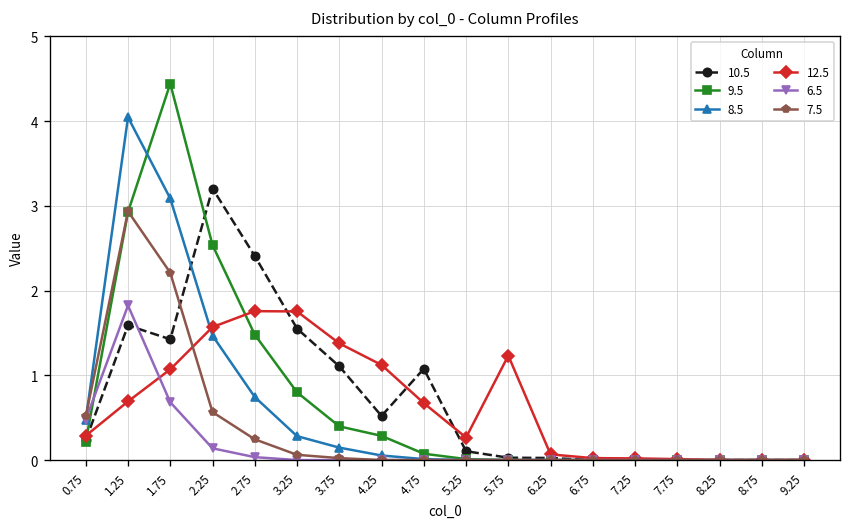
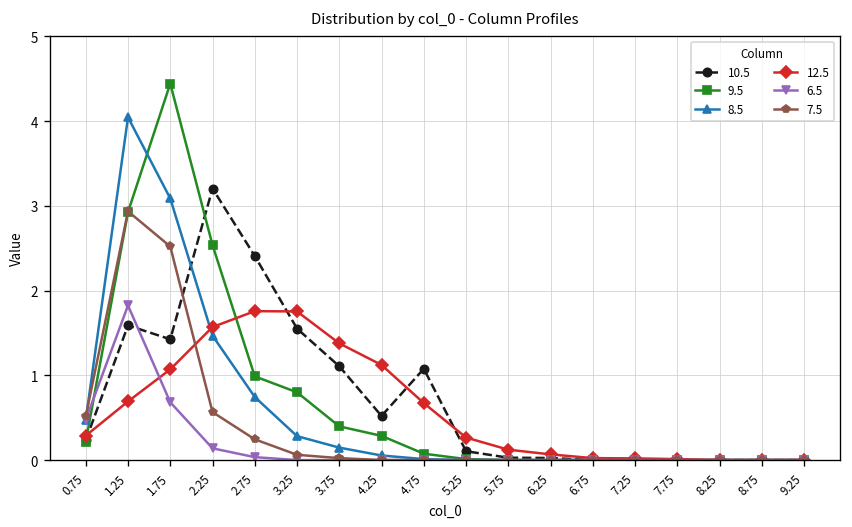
7.5, 1.75: 2.2 -> 2.5
9.5, 2.75: 1.5 -> 1.0
12.5, 5.75: 1.2 -> 0.1
